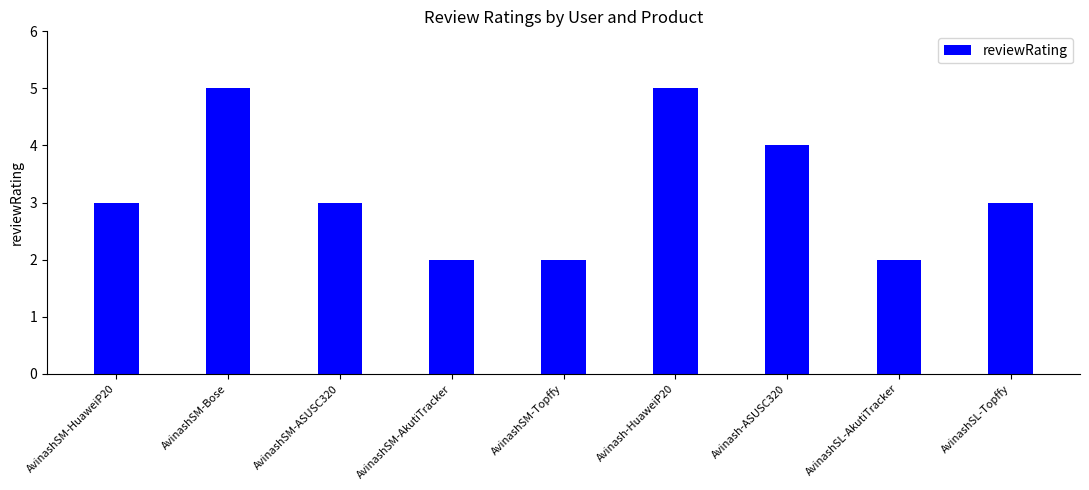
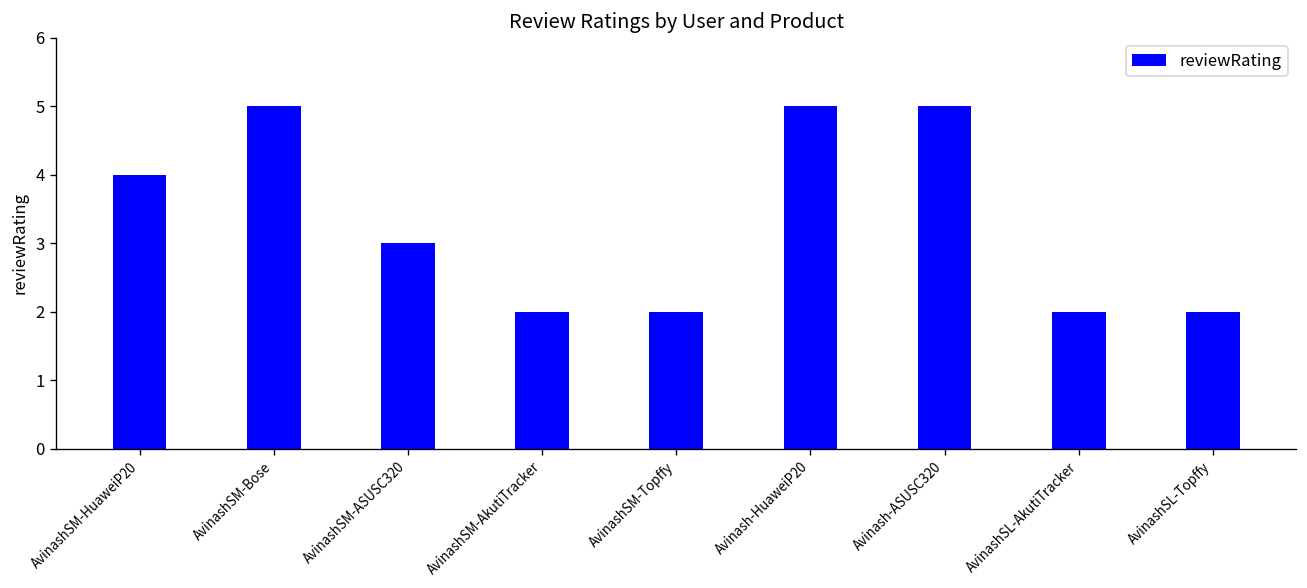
AvinashSM-HuaweiP20: 3 -> 4
Avinash-ASUSC320: 4 -> 5
AvinashSL-Topffy: 3 -> 2
